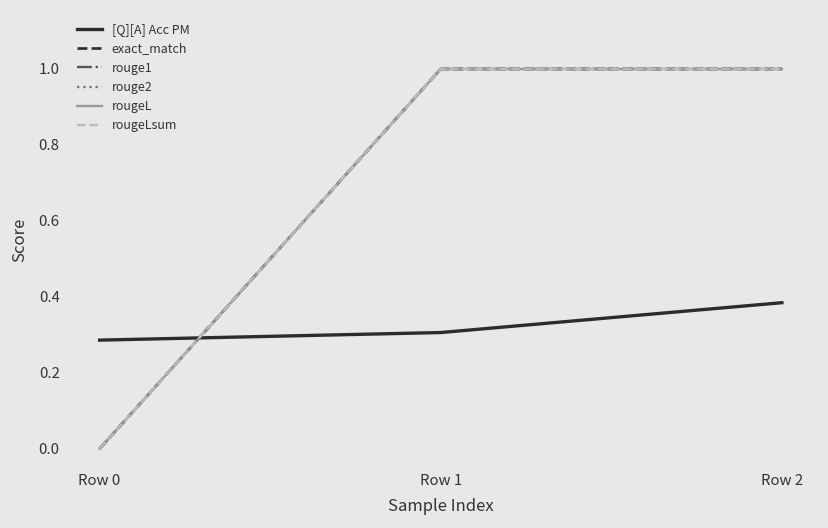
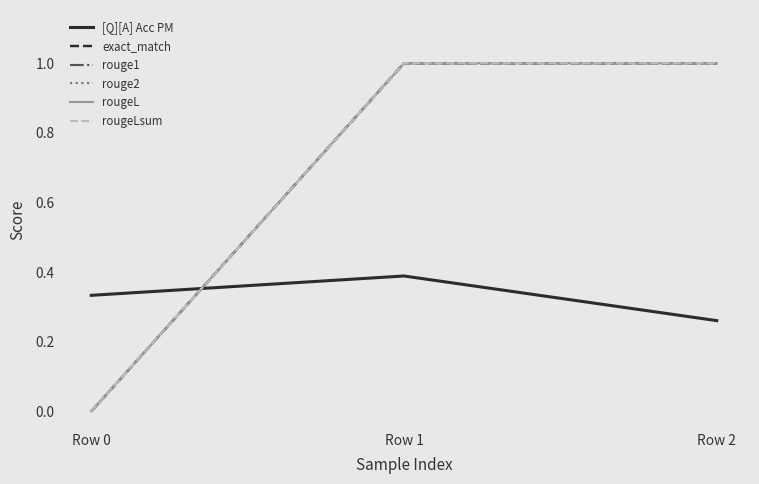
[Q][A] Acc PM, Row 0: 0.29 -> 0.33
[Q][A] Acc PM, Row 1: 0.31 -> 0.39
[Q][A] Acc PM, Row 2: 0.38 -> 0.26
